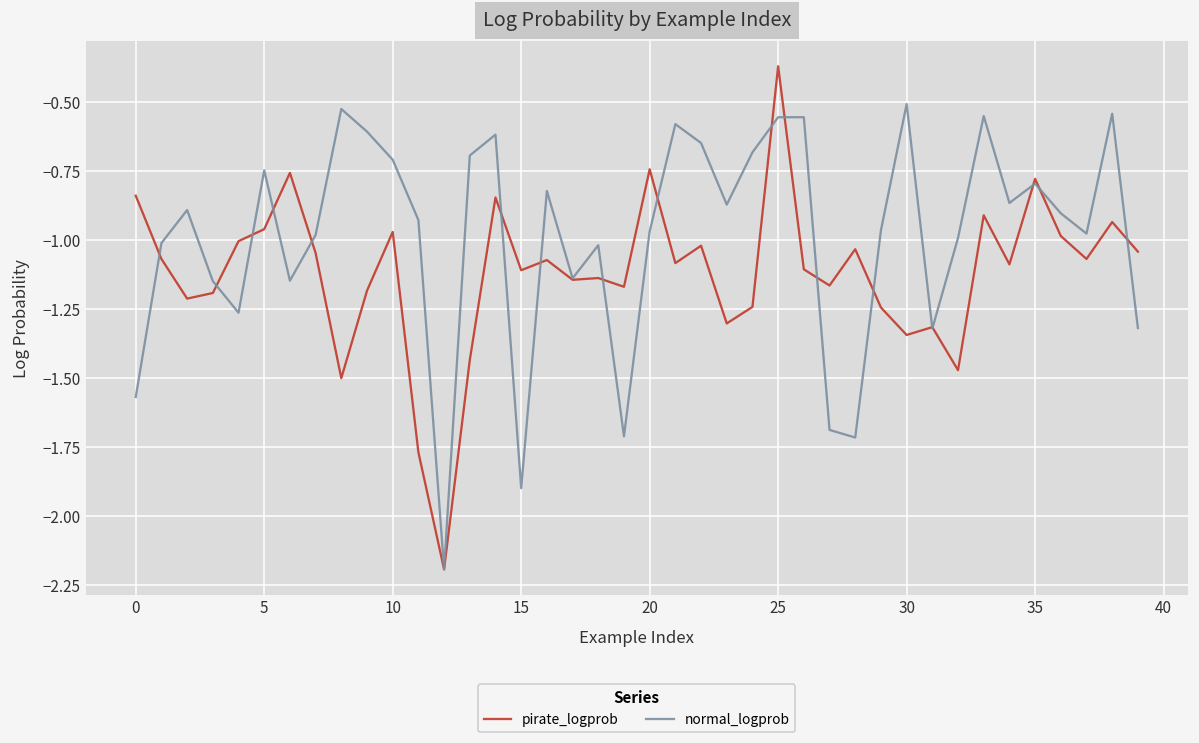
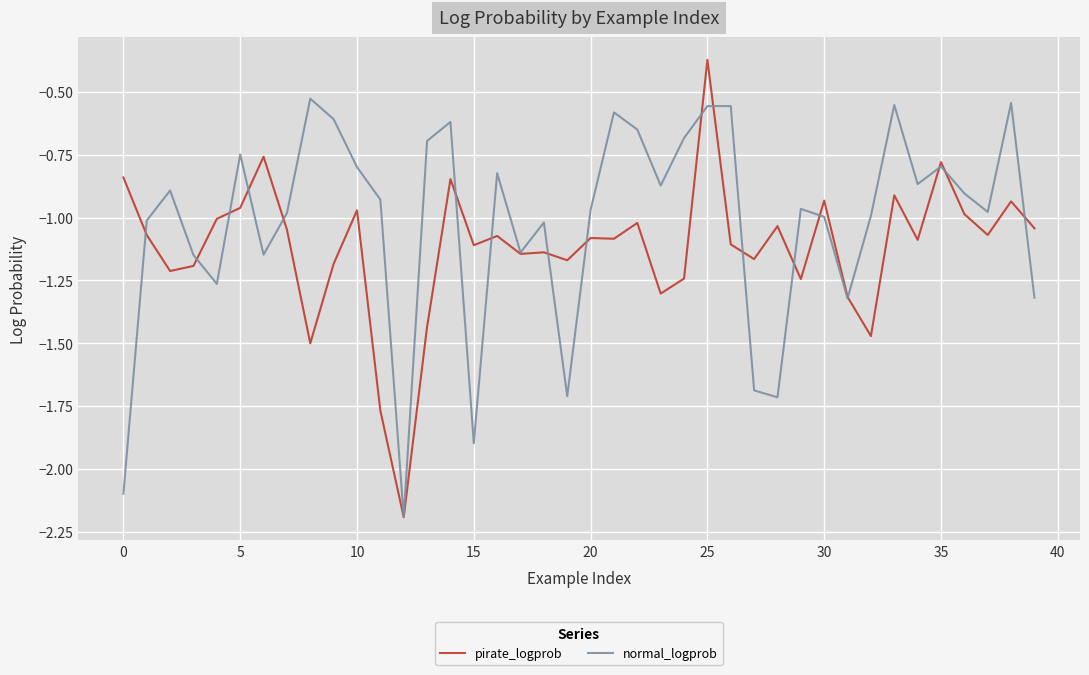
normal_logprob, 0: -1.57 -> -2.10
normal_logprob, 10: -0.71 -> -0.80
pirate_logprob, 20: -0.74 -> -1.08
pirate_logprob, 30: -1.34 -> -0.93
normal_logprob, 30: -0.51 -> -1.00
